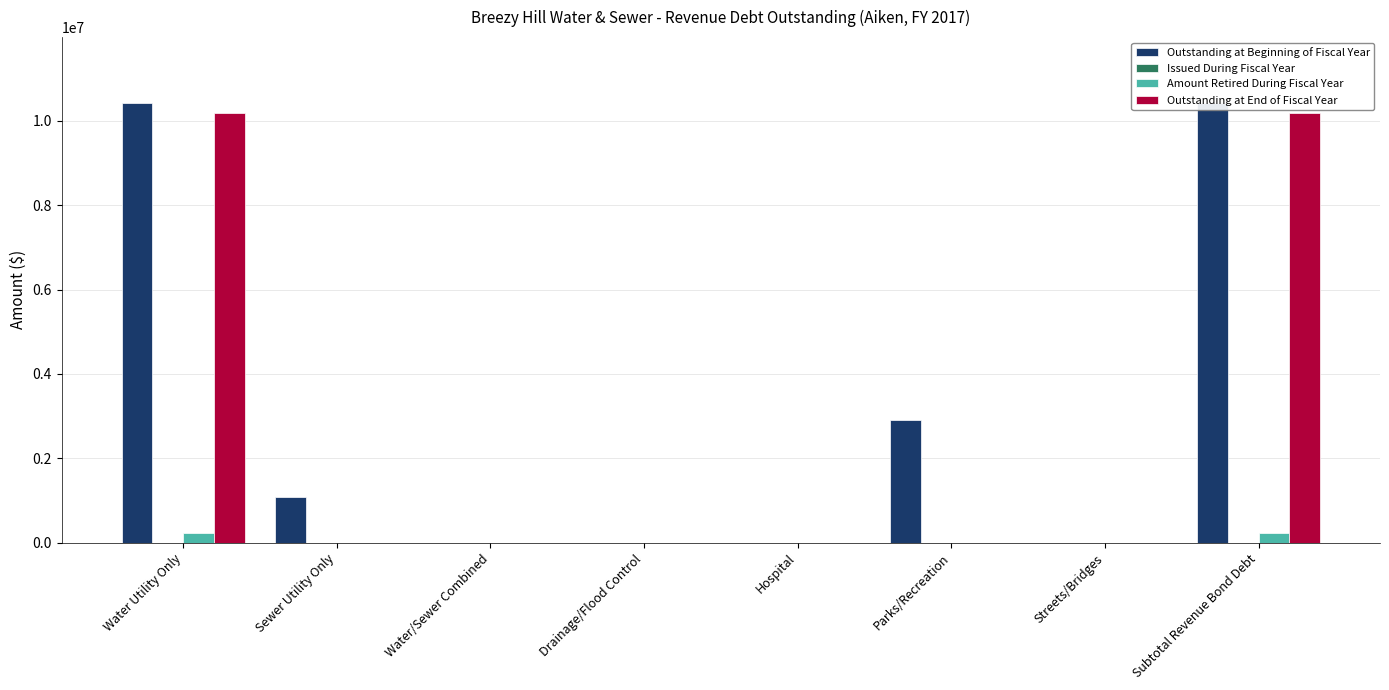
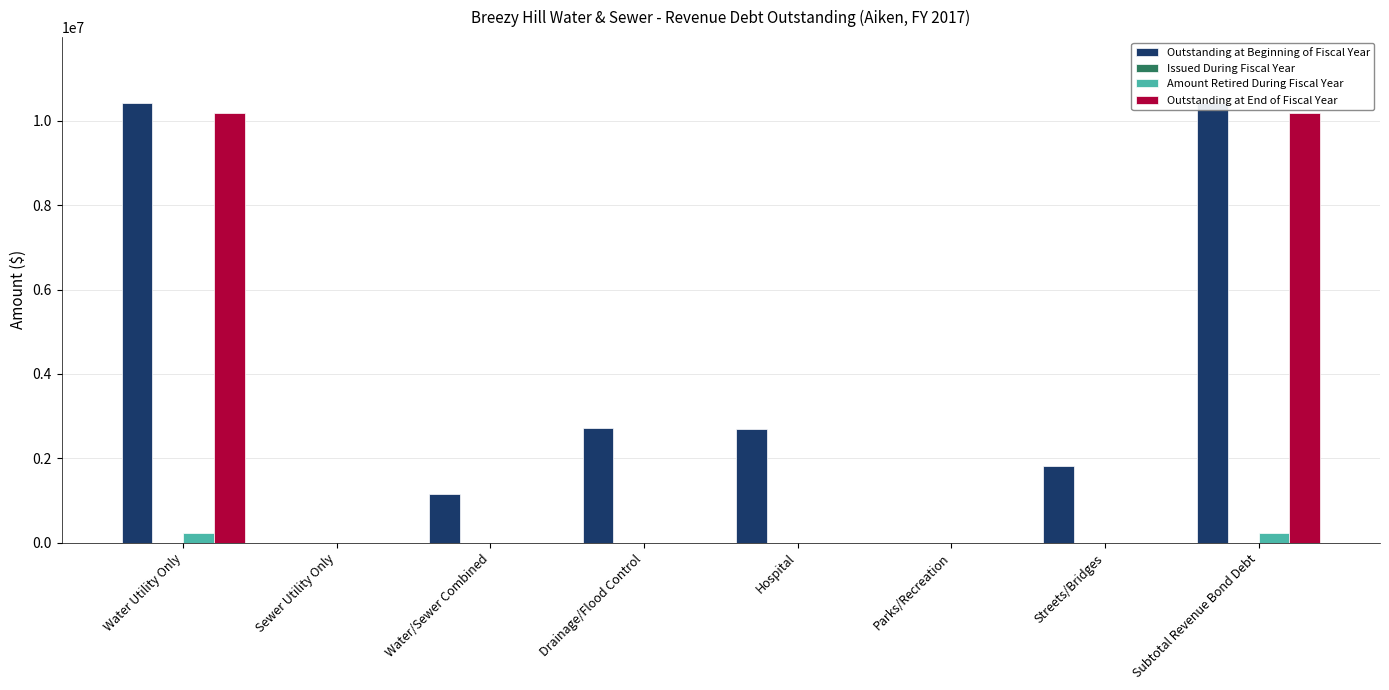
Outstanding at Beginning of Fiscal Year, Sewer Utility Only: 1100000 -> 0
Outstanding at Beginning of Fiscal Year, Water/Sewer Combined: 0 -> 1200000
Outstanding at Beginning of Fiscal Year, Drainage/Flood Control: 0 -> 2700000
Outstanding at Beginning of Fiscal Year, Hospital: 0 -> 2700000
Outstanding at Beginning of Fiscal Year, Parks/Recreation: 2900000 -> 0
Outstanding at Beginning of Fiscal Year, Streets/Bridges: 0 -> 1800000
